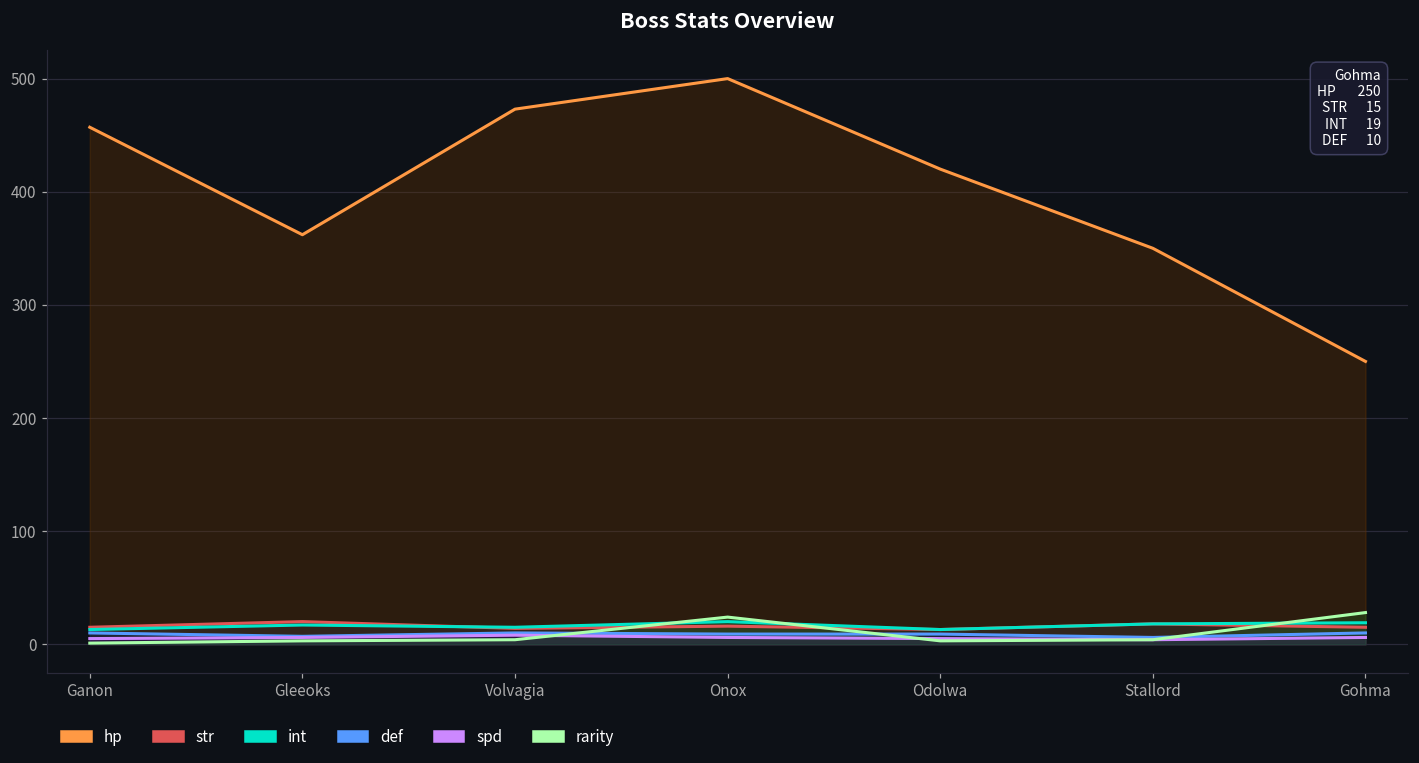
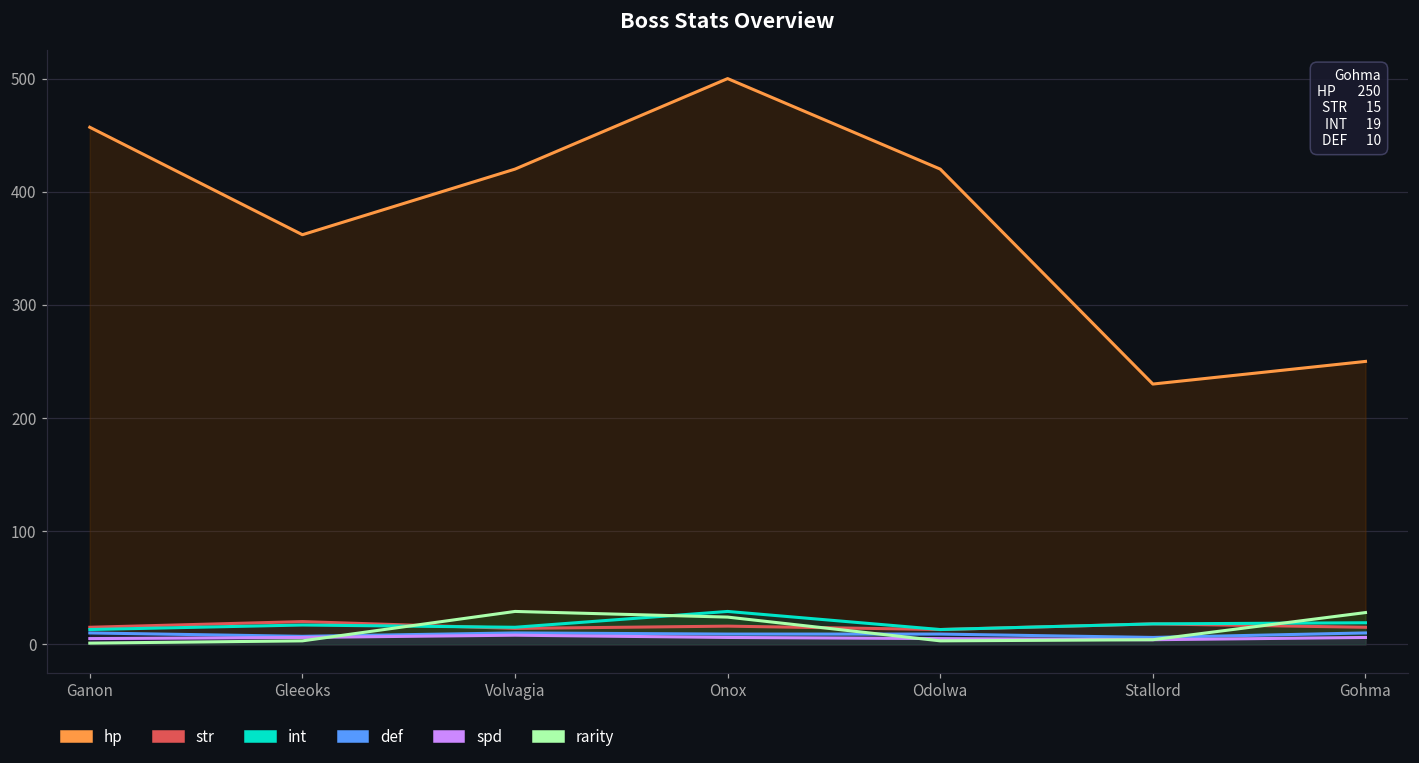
hp, Volvagia: 473 -> 420
rarity, Volvagia: 4 -> 29
int, Onox: 20 -> 29
hp, Stallord: 350 -> 230
